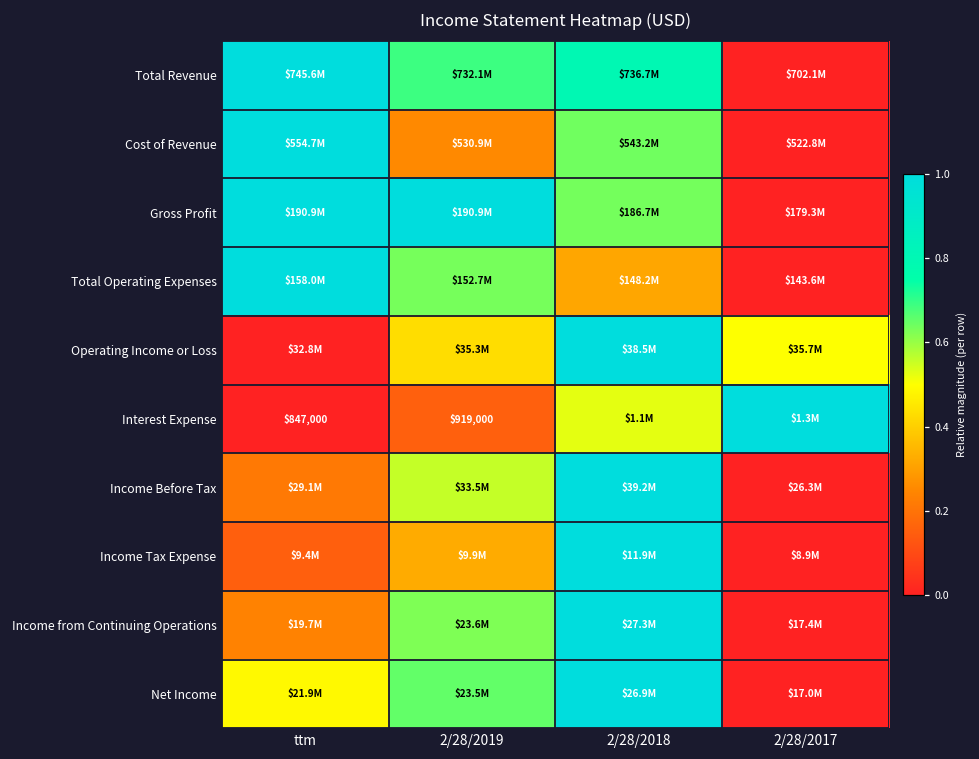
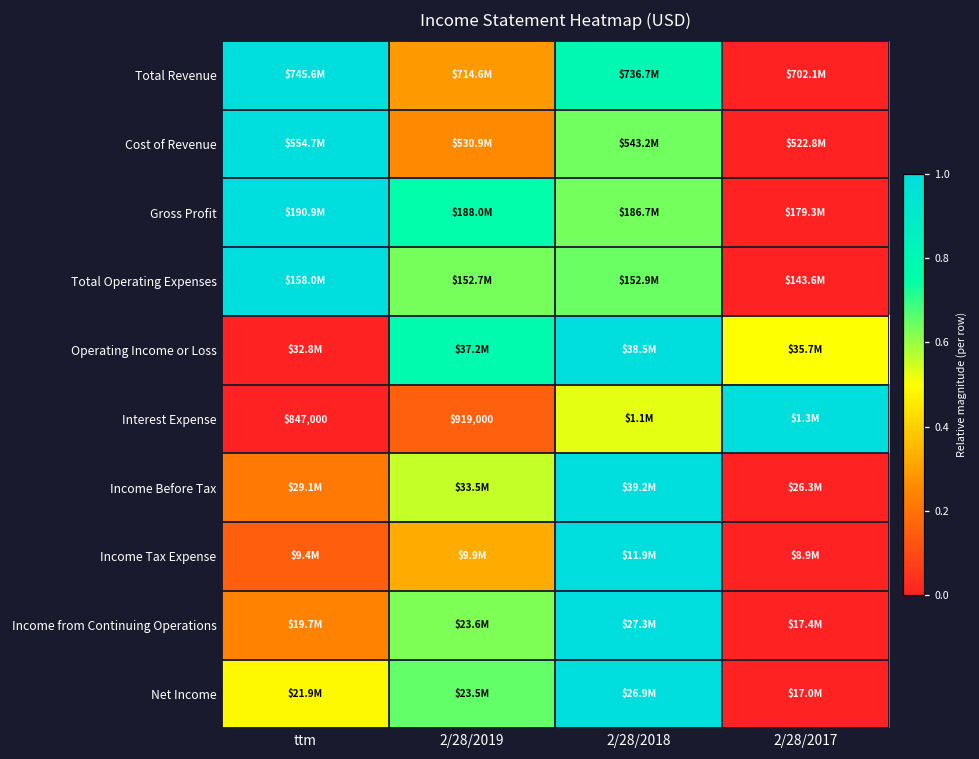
Total Revenue, 2/28/2019: $732.1M -> $714.6M
Gross Profit, 2/28/2019: $190.9M -> $188.0M
Total Operating Expenses, 2/28/2018: $148.2M -> $152.9M
Operating Income or Loss, 2/28/2019: $35.3M -> $37.2M
